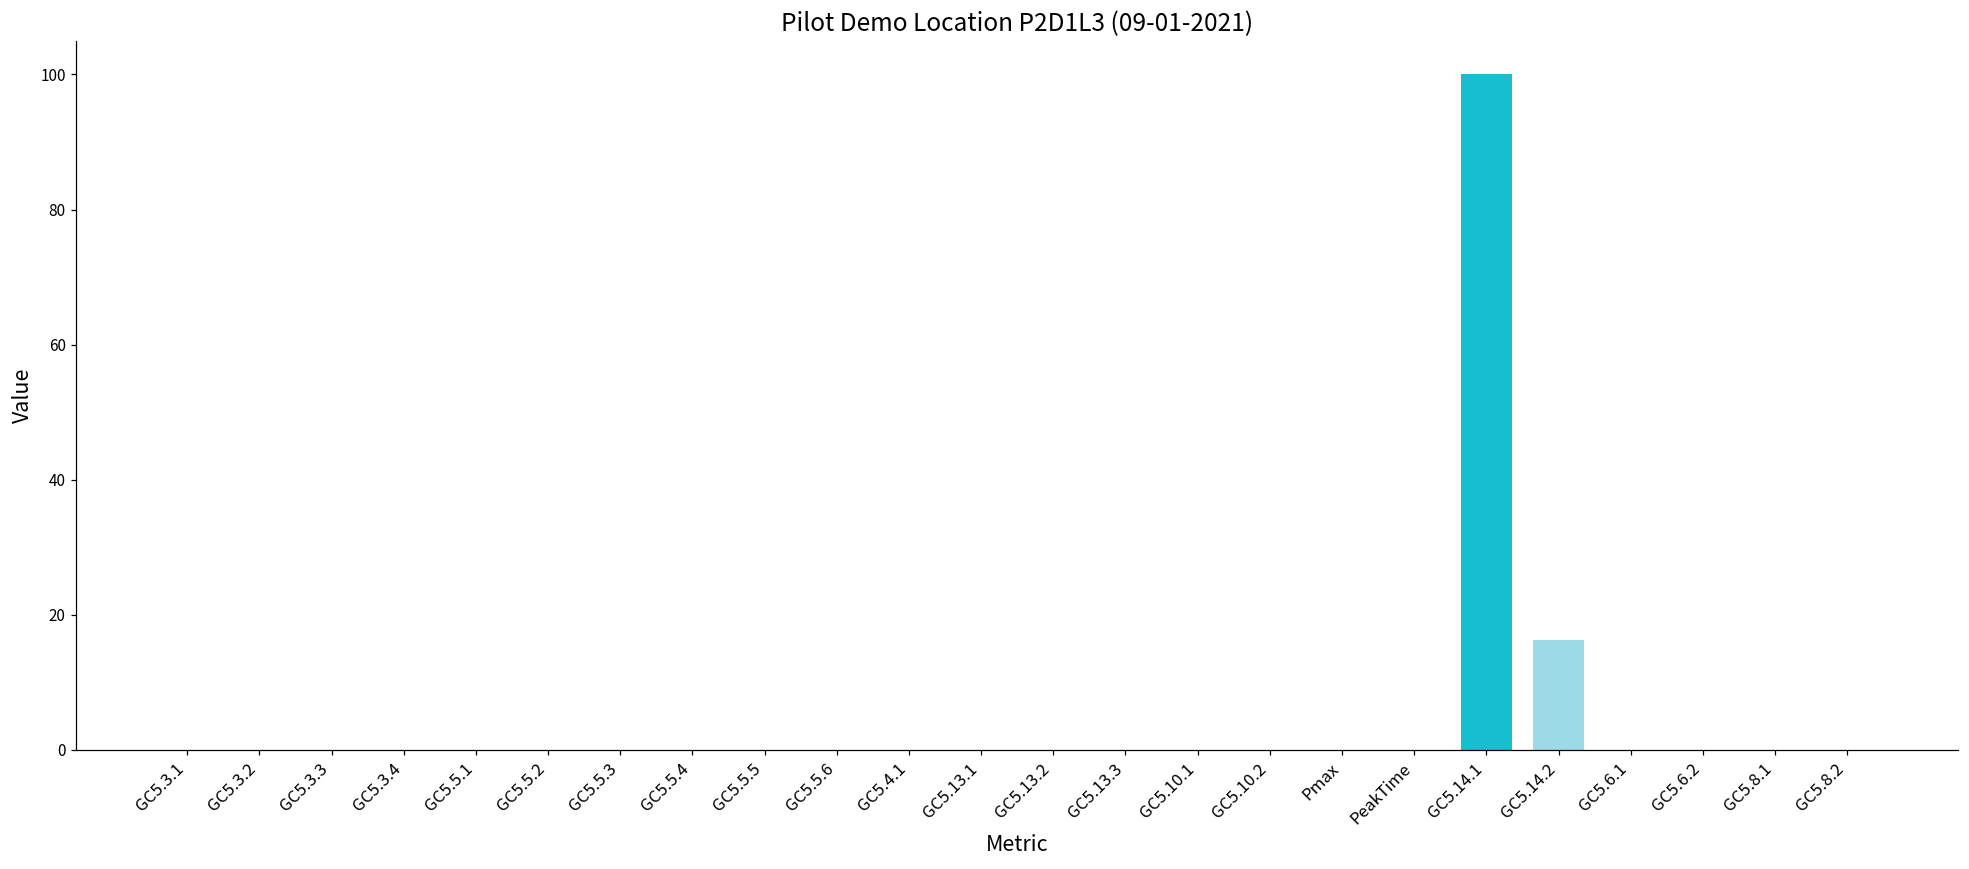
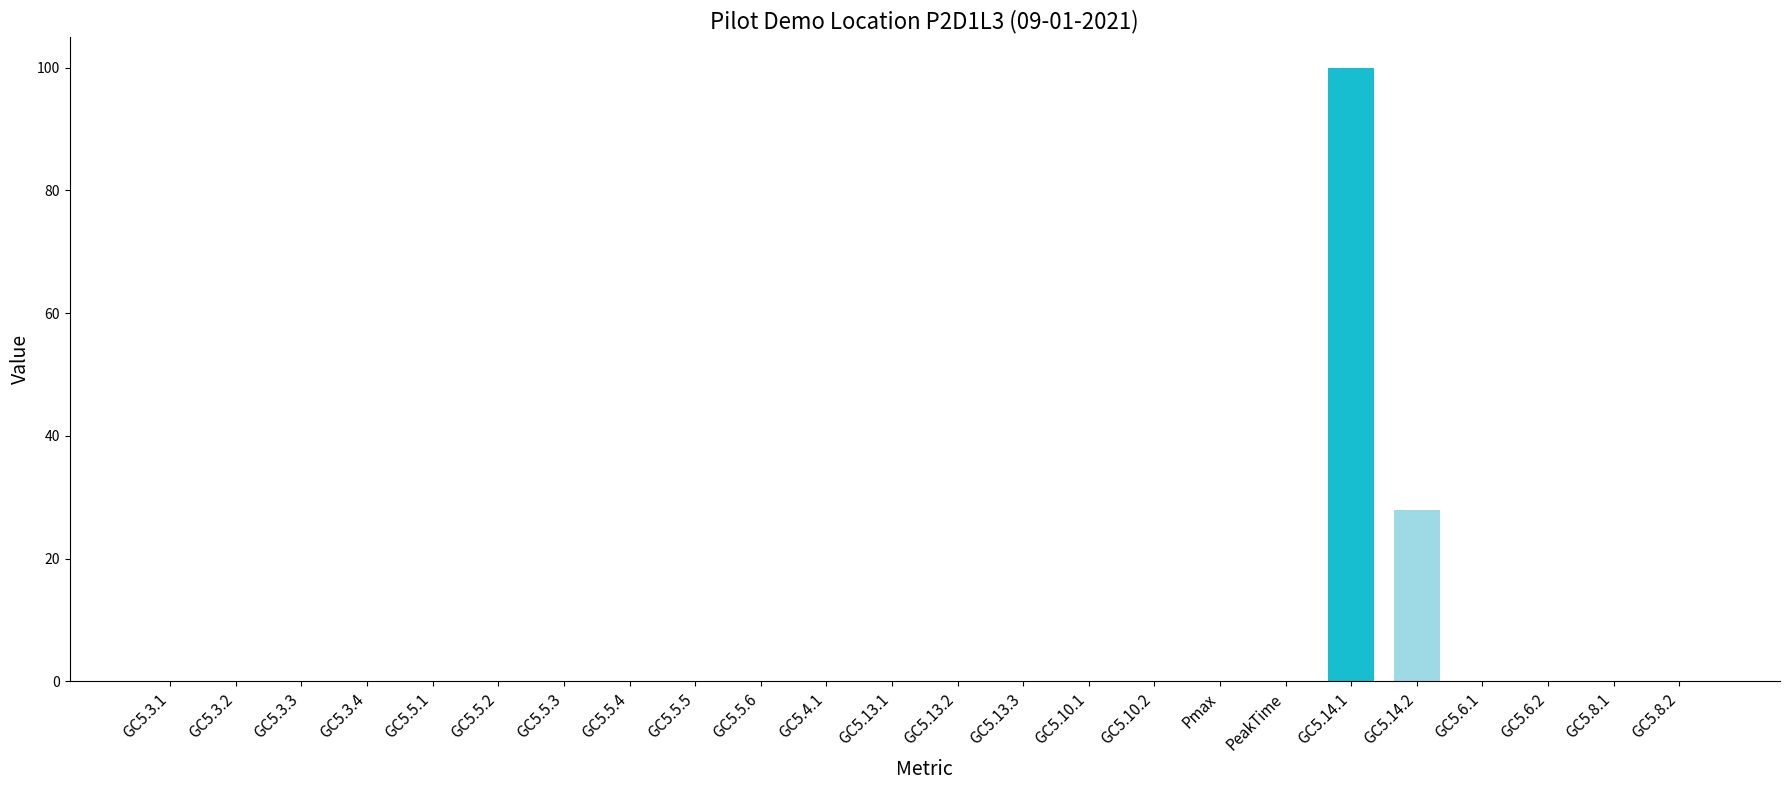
GC5.14.2: 16 -> 28
